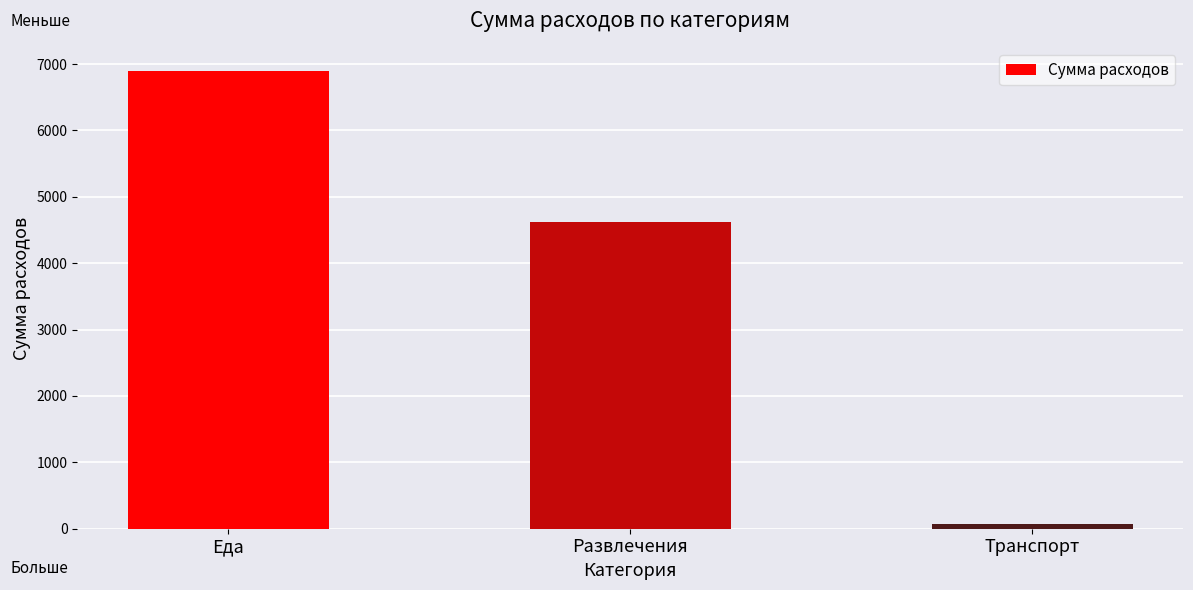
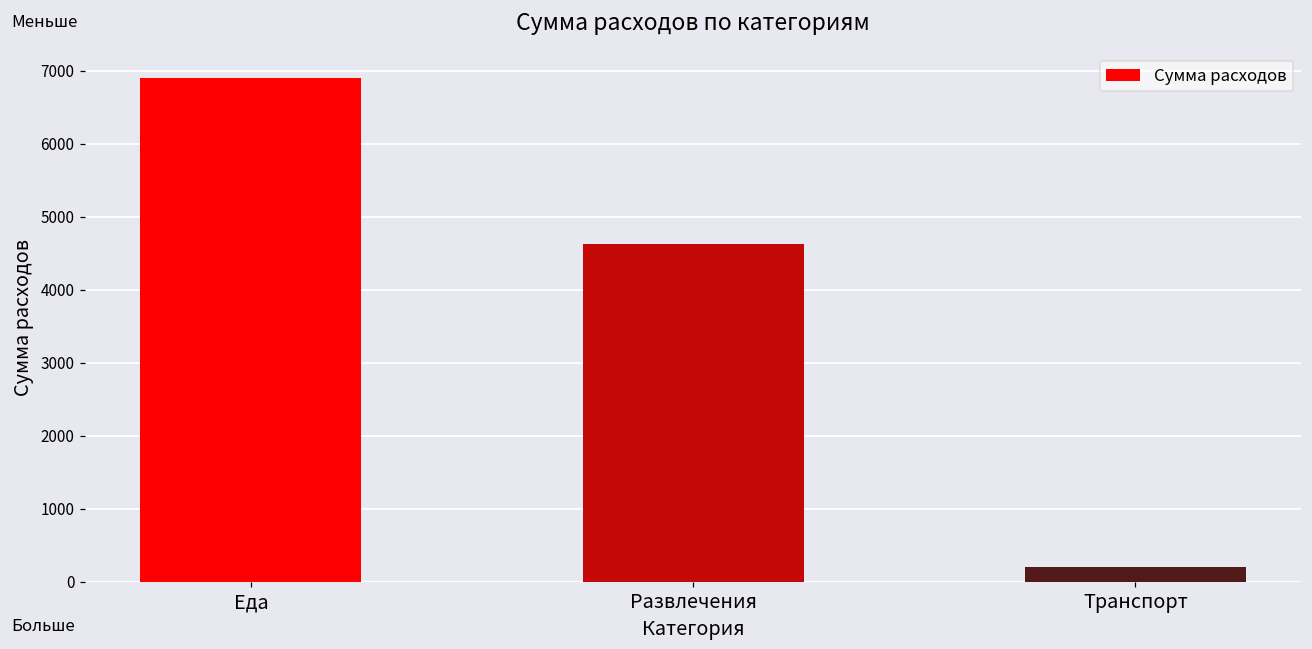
Транспорт: 100 -> 200
